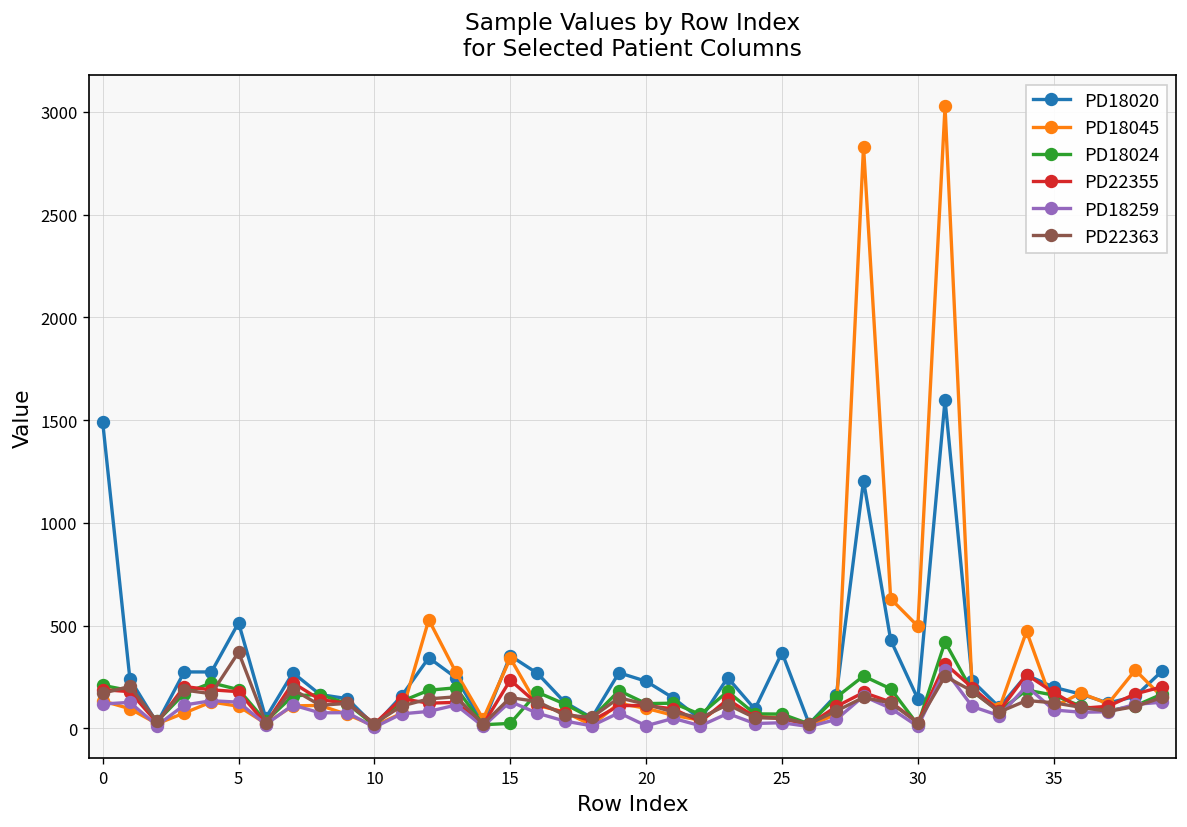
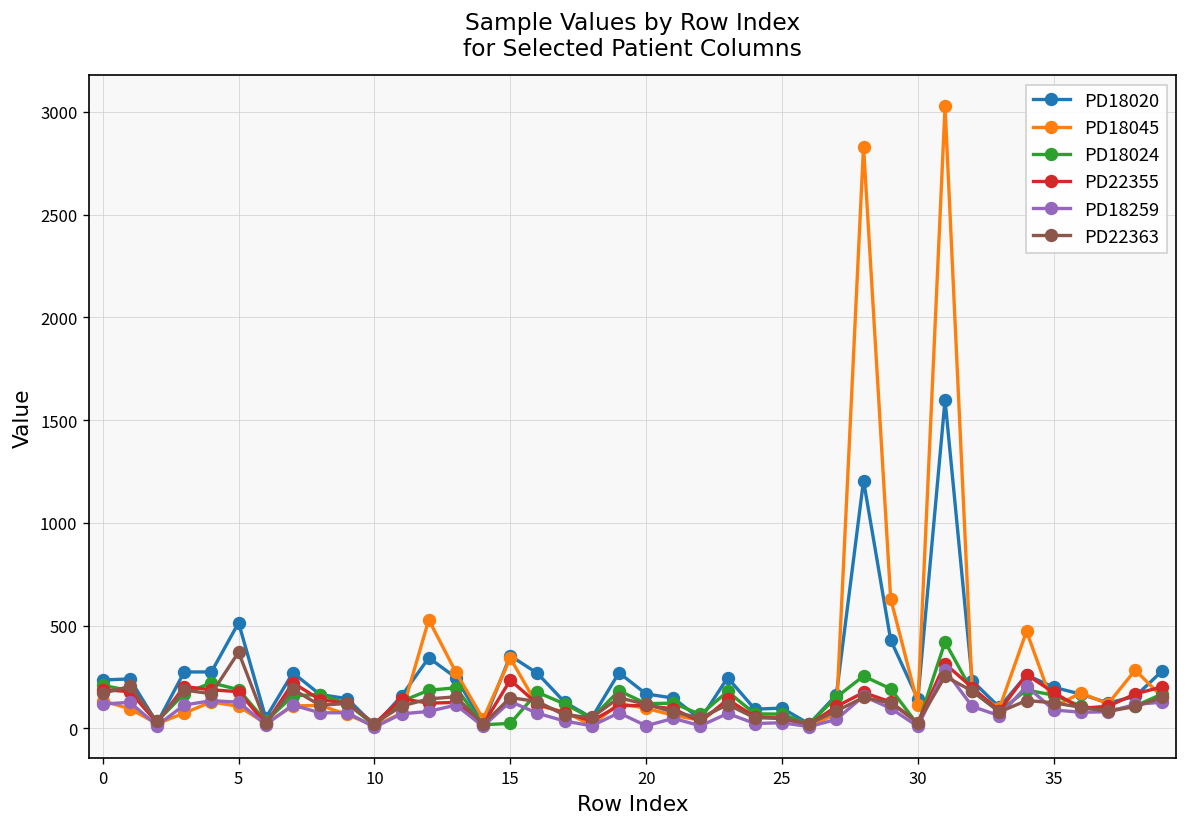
PD18020, 0: 1490 -> 240
PD18020, 20: 230 -> 170
PD18020, 25: 370 -> 100
PD18045, 30: 500 -> 120
